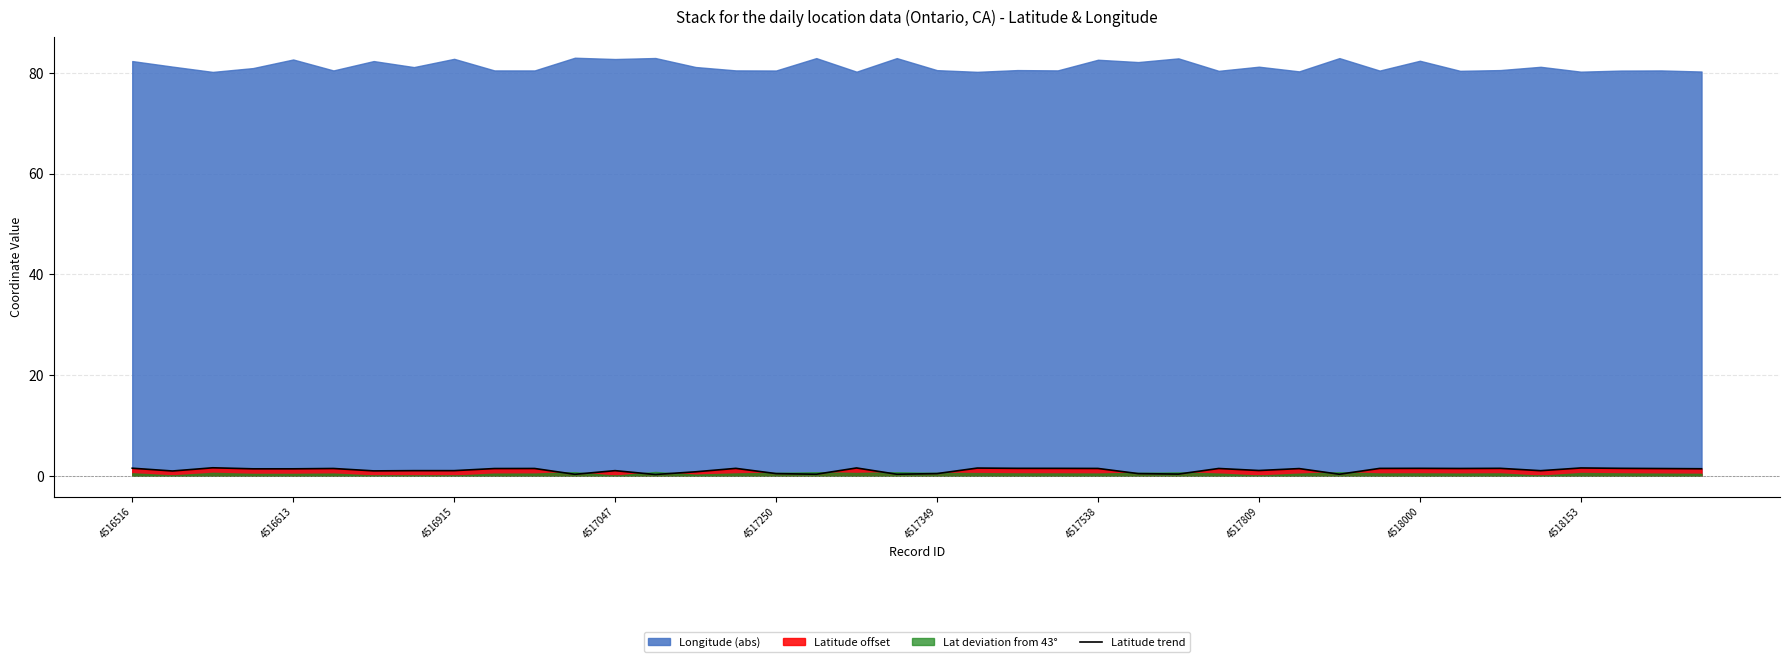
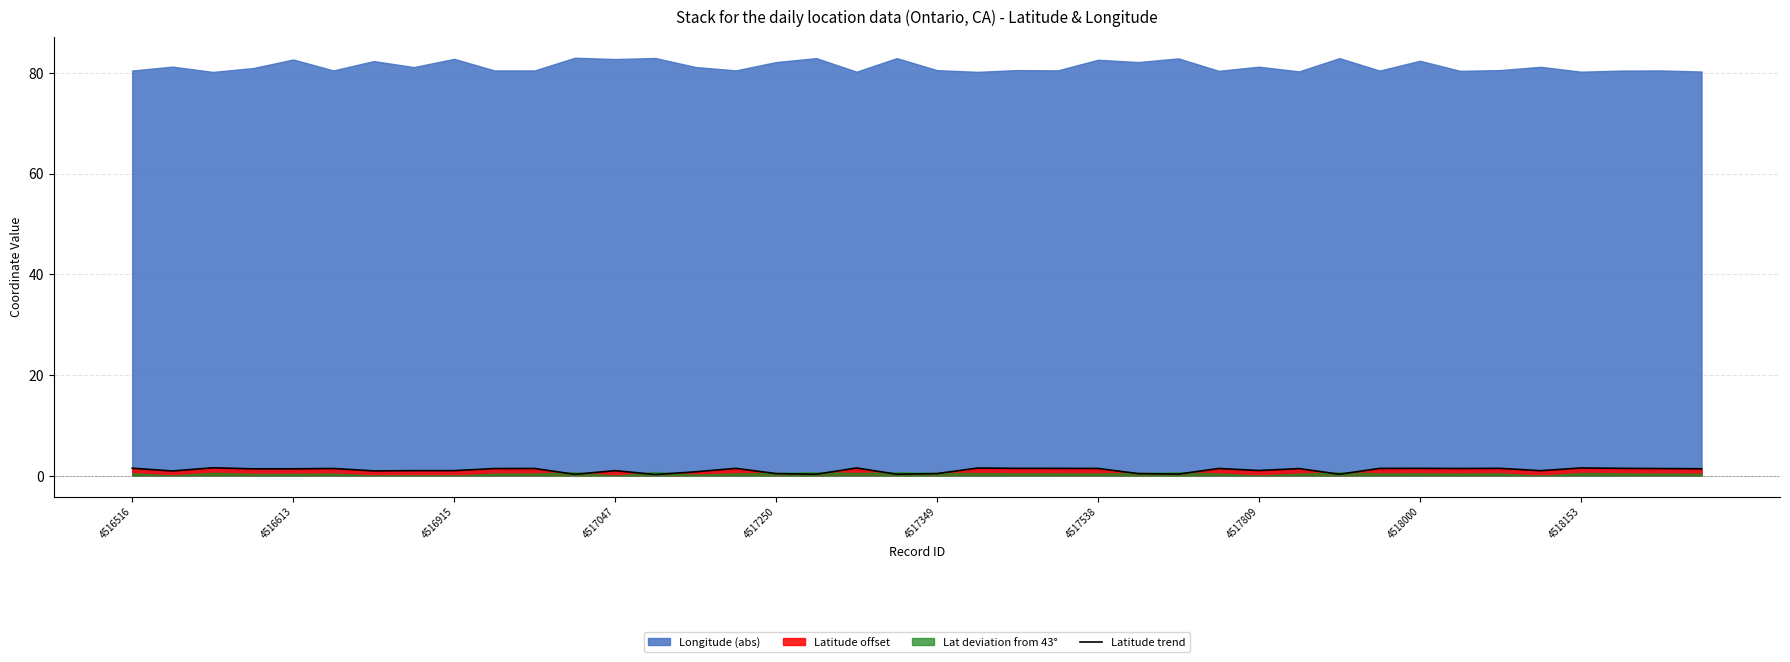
Longitude (abs), 4516516: 82 -> 80
Longitude (abs), 4517250: 80 -> 82
